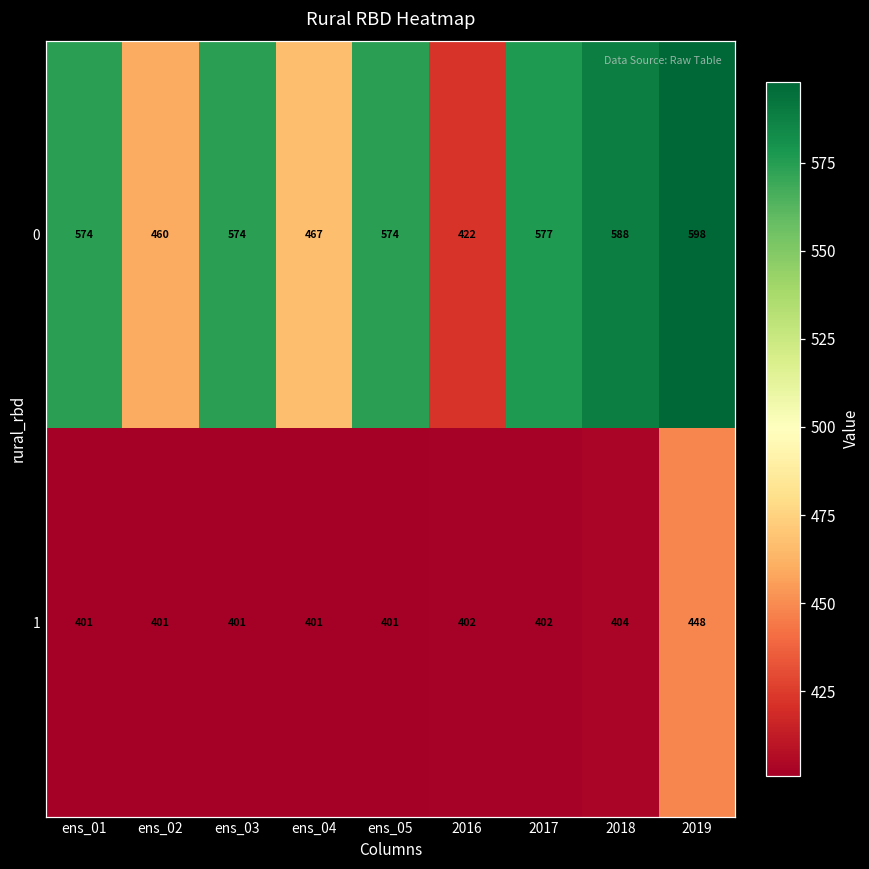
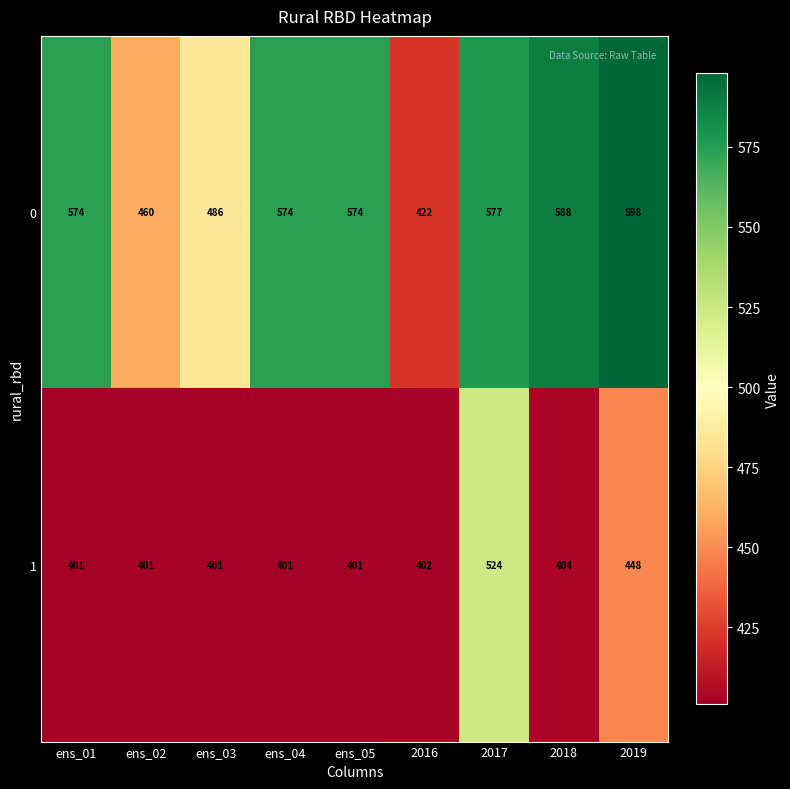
0, ens_03: 574 -> 486
0, ens_04: 467 -> 574
1, 2017: 402 -> 524
